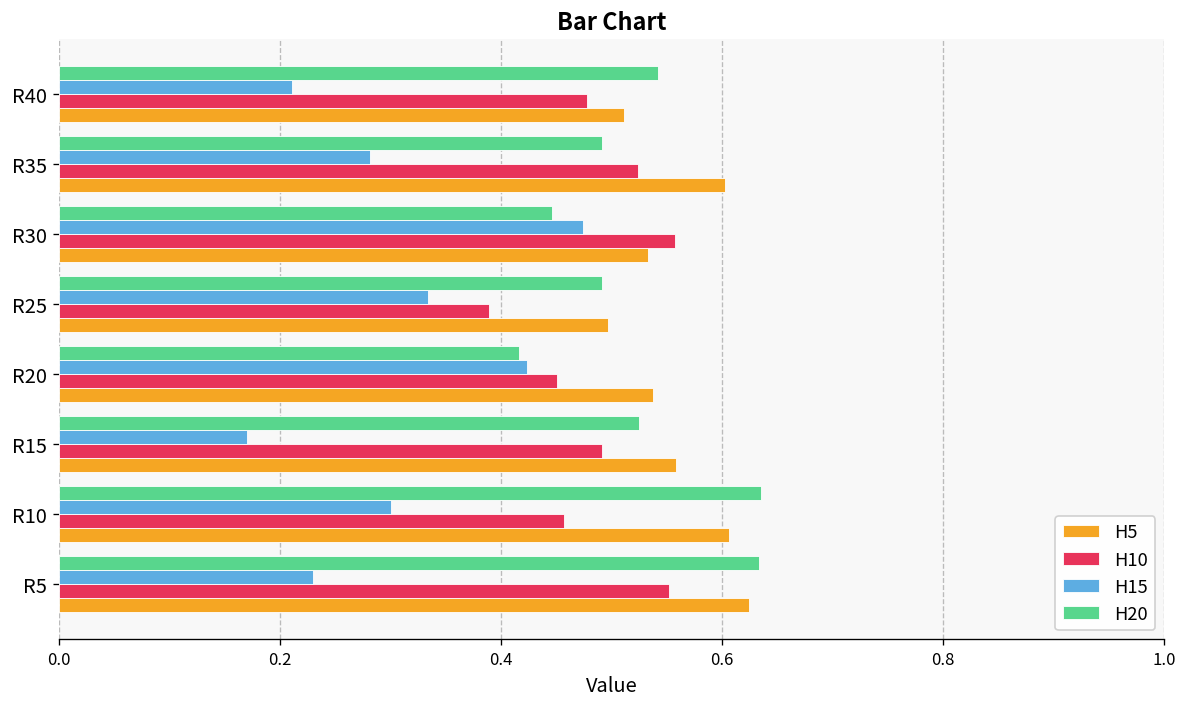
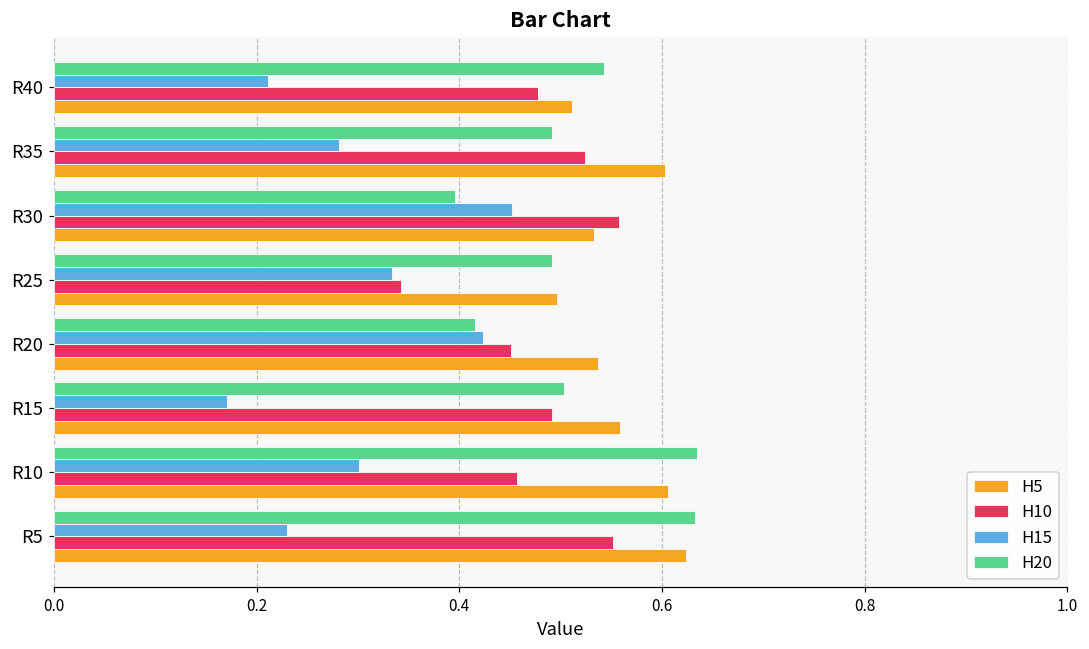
H20, R30: 0.45 -> 0.40
H15, R30: 0.47 -> 0.45
H10, R25: 0.39 -> 0.34
H20, R15: 0.52 -> 0.50
